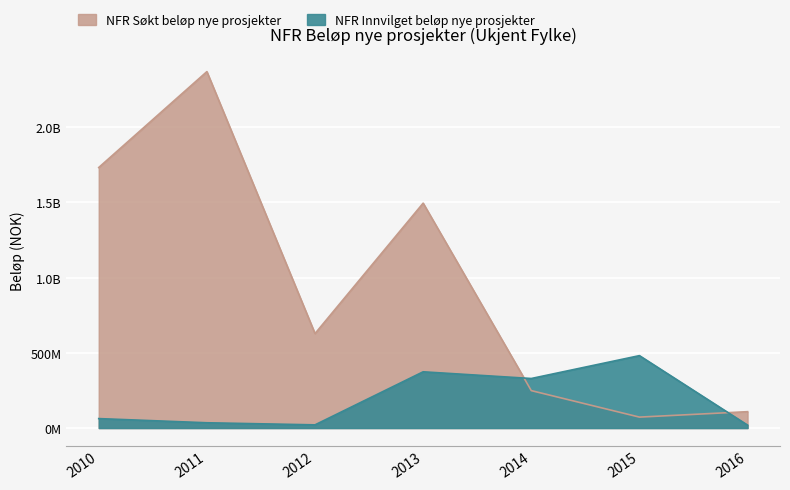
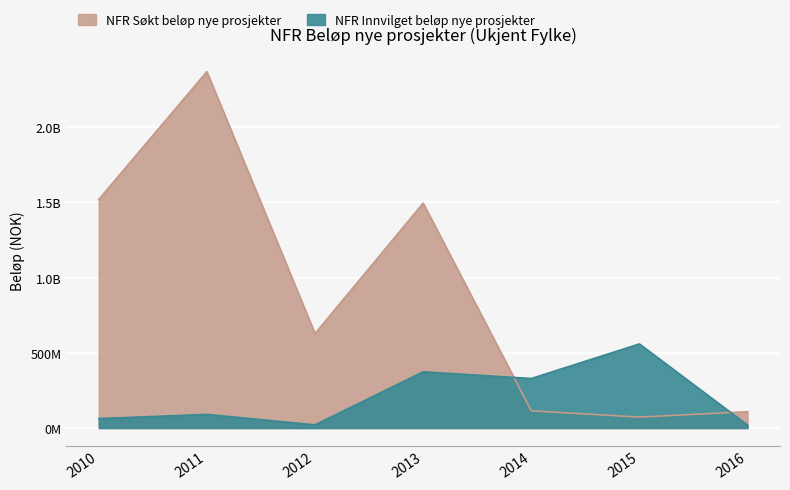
NFR Søkt beløp nye prosjekter, 2010: 1730000000 -> 1520000000
NFR Innvilget beløp nye prosjekter, 2011: 40000000 -> 90000000
NFR Søkt beløp nye prosjekter, 2014: 250000000 -> 110000000
NFR Innvilget beløp nye prosjekter, 2015: 480000000 -> 560000000
